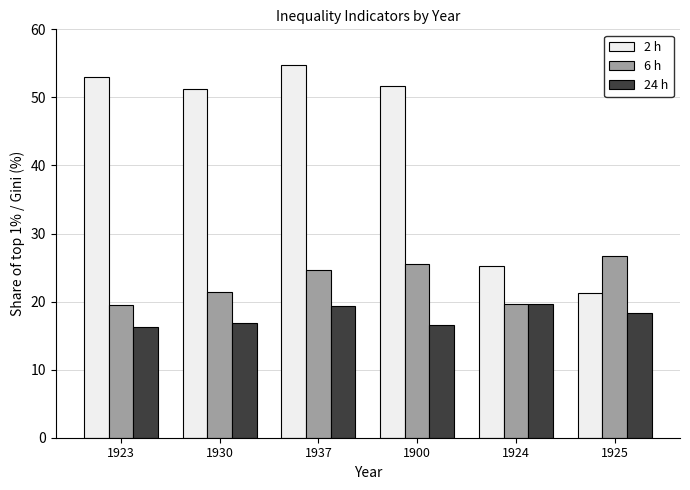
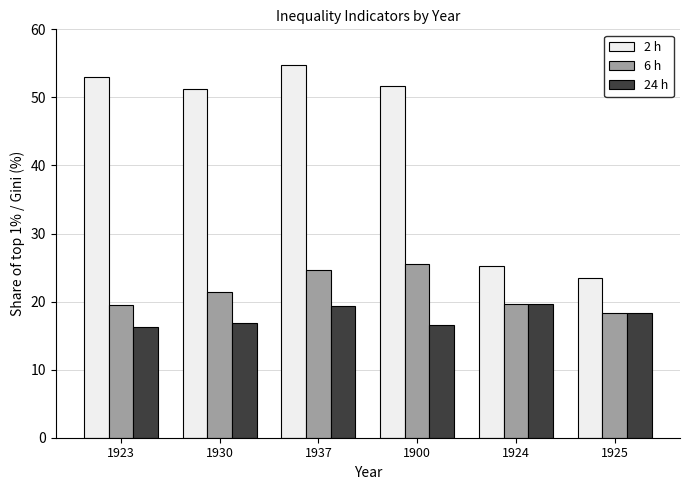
2 h, 1925: 21 -> 23
6 h, 1925: 27 -> 18
